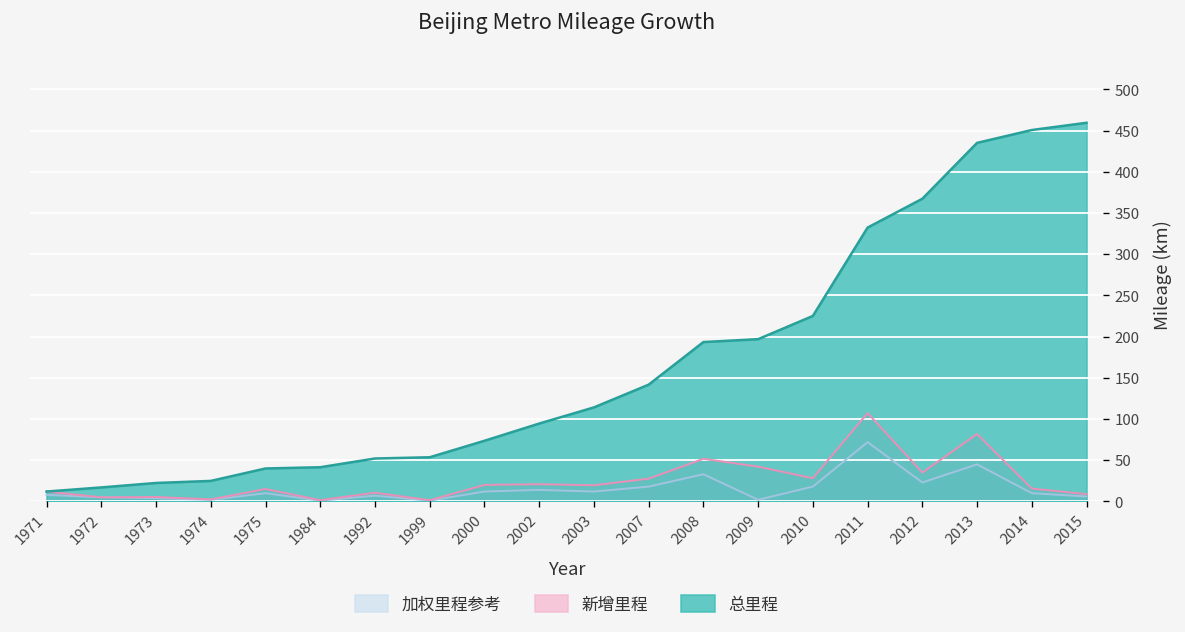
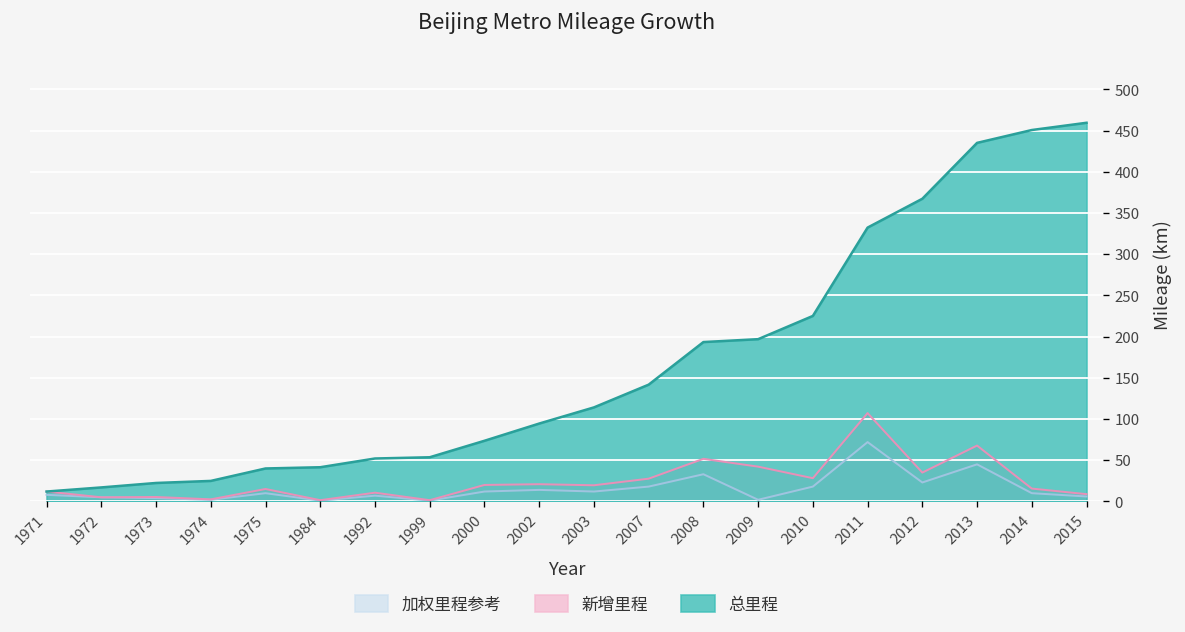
新增里程, 2013: 80 -> 70
